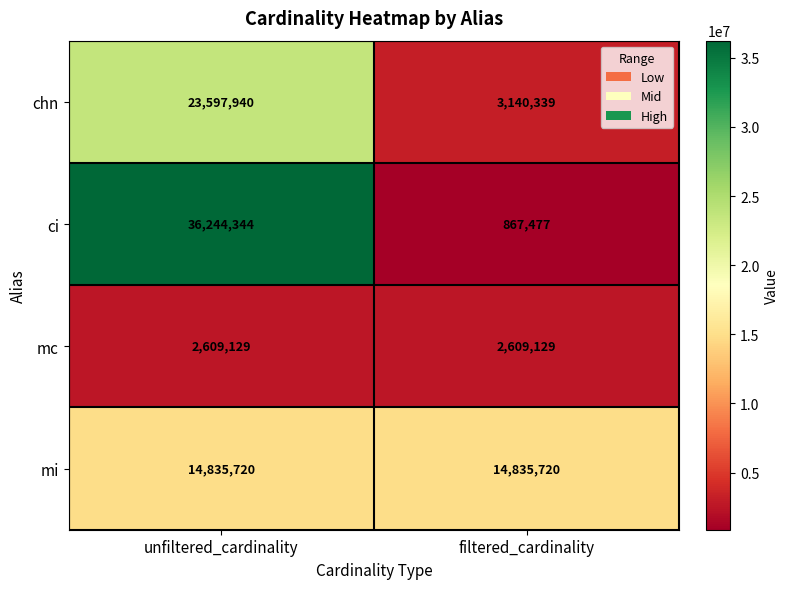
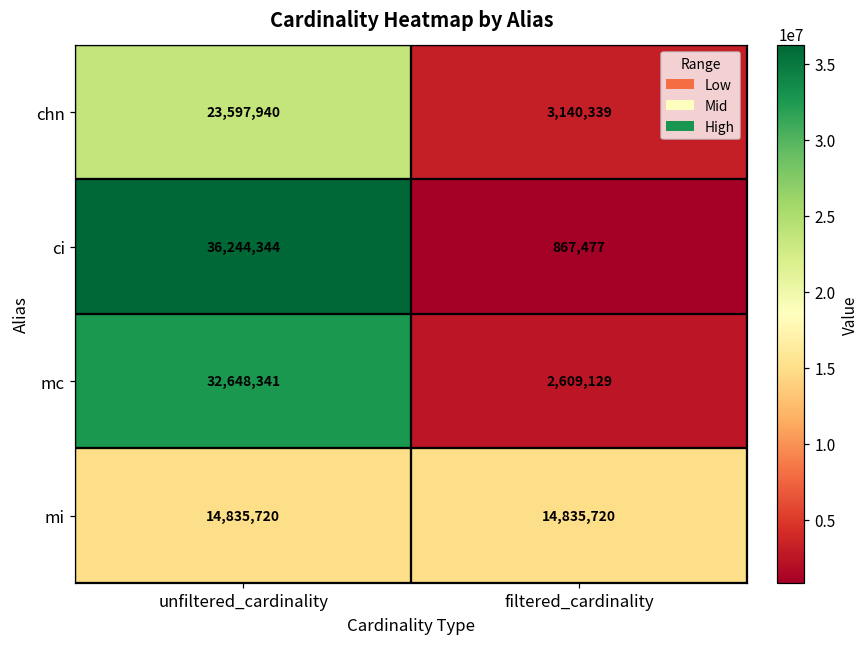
mc, unfiltered_cardinality: 2,609,129 -> 32,648,341
